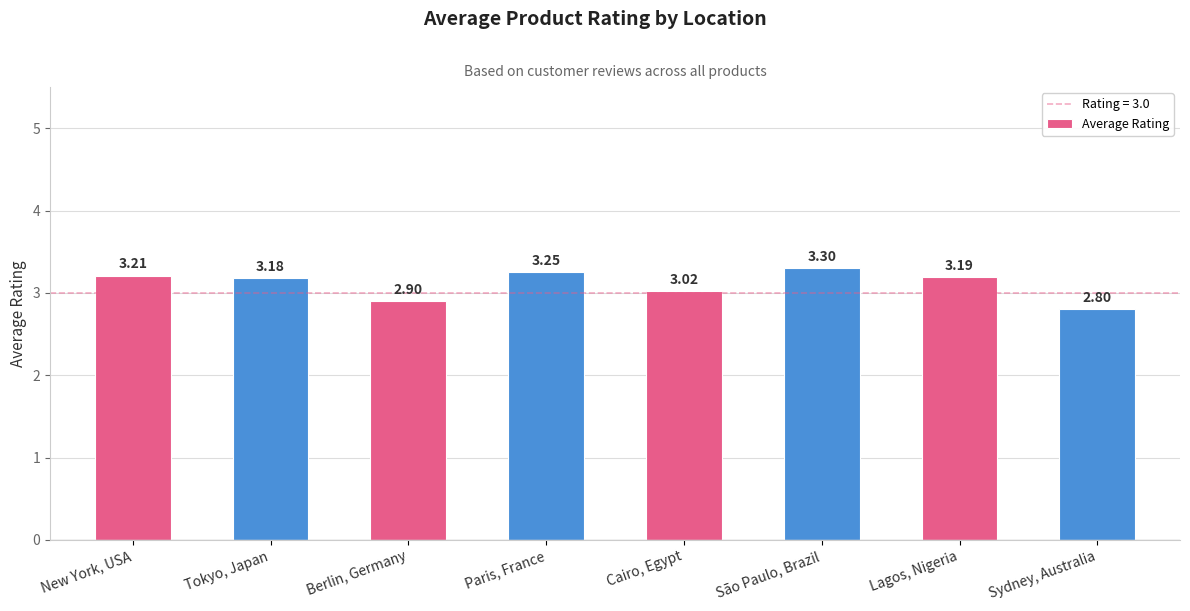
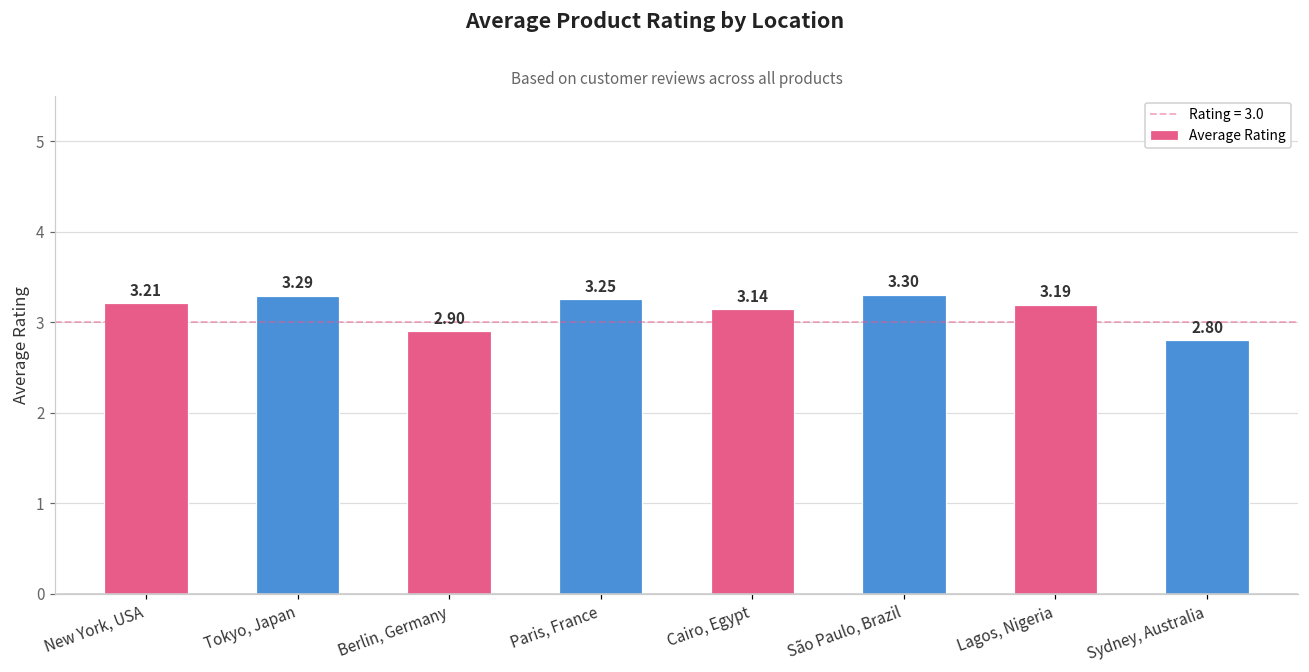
Tokyo, Japan: 3.18 -> 3.29
Cairo, Egypt: 3.02 -> 3.14
